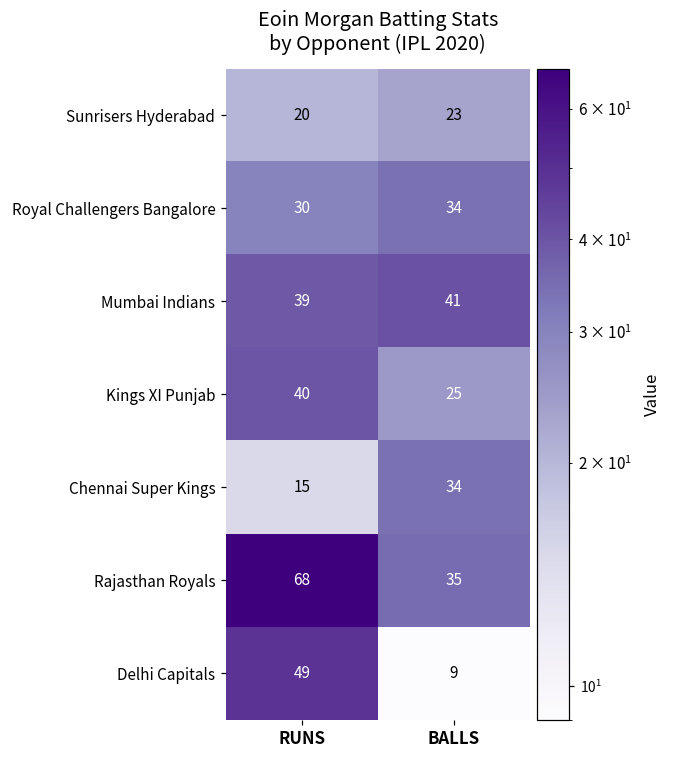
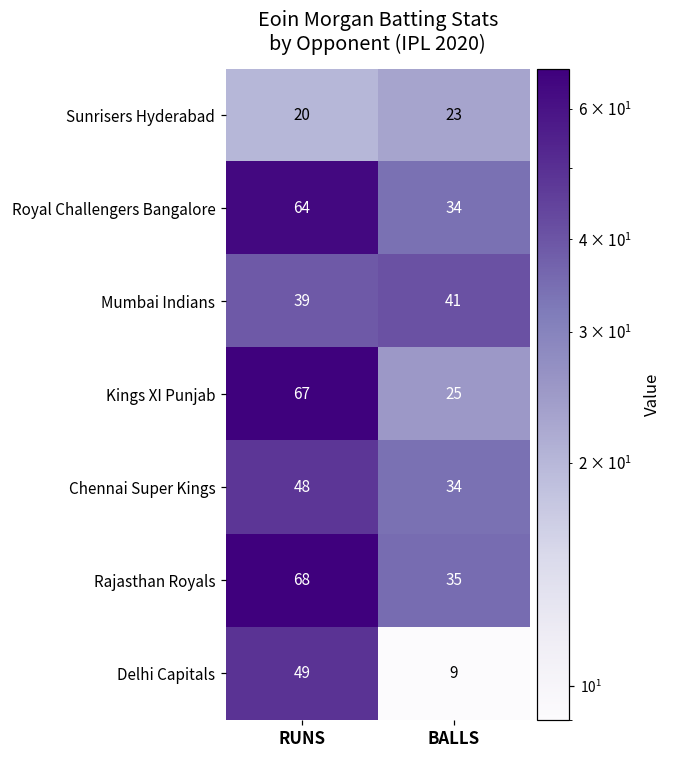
Royal Challengers Bangalore, RUNS: 30 -> 64
Kings XI Punjab, RUNS: 40 -> 67
Chennai Super Kings, RUNS: 15 -> 48
